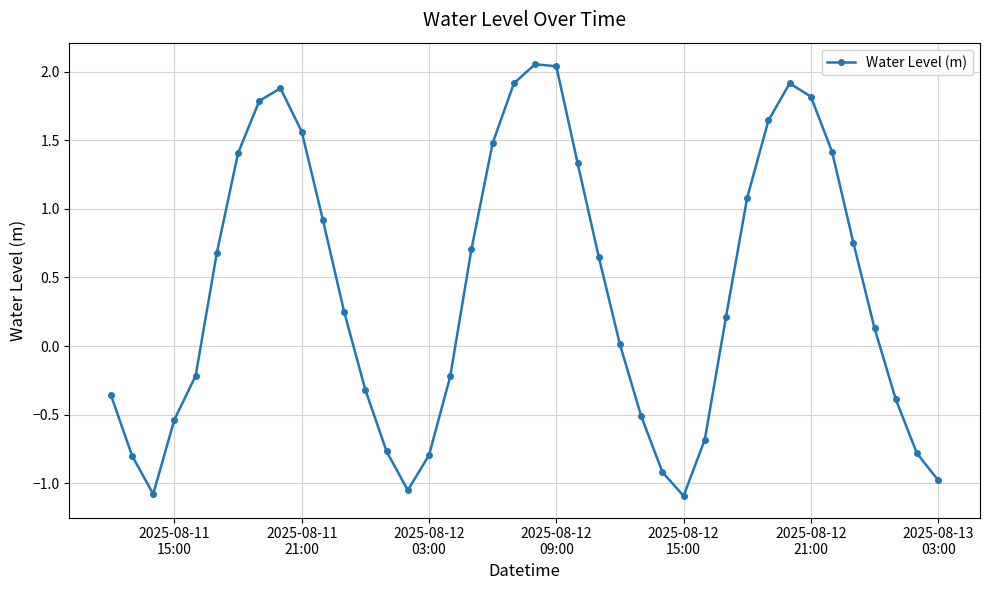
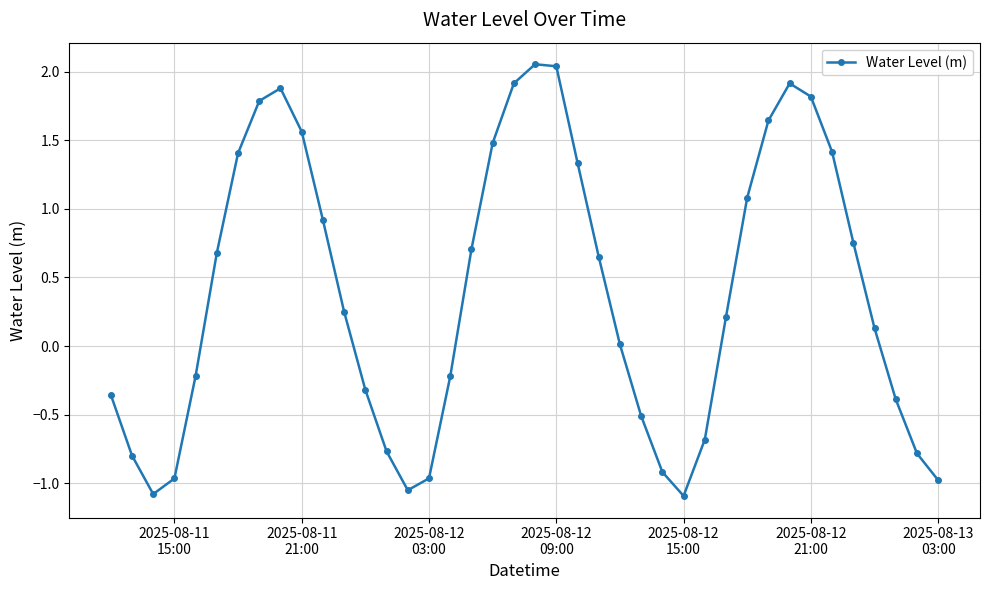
2025-08-11 15:00: -0.54 -> -0.97
2025-08-12 03:00: -0.80 -> -0.96
